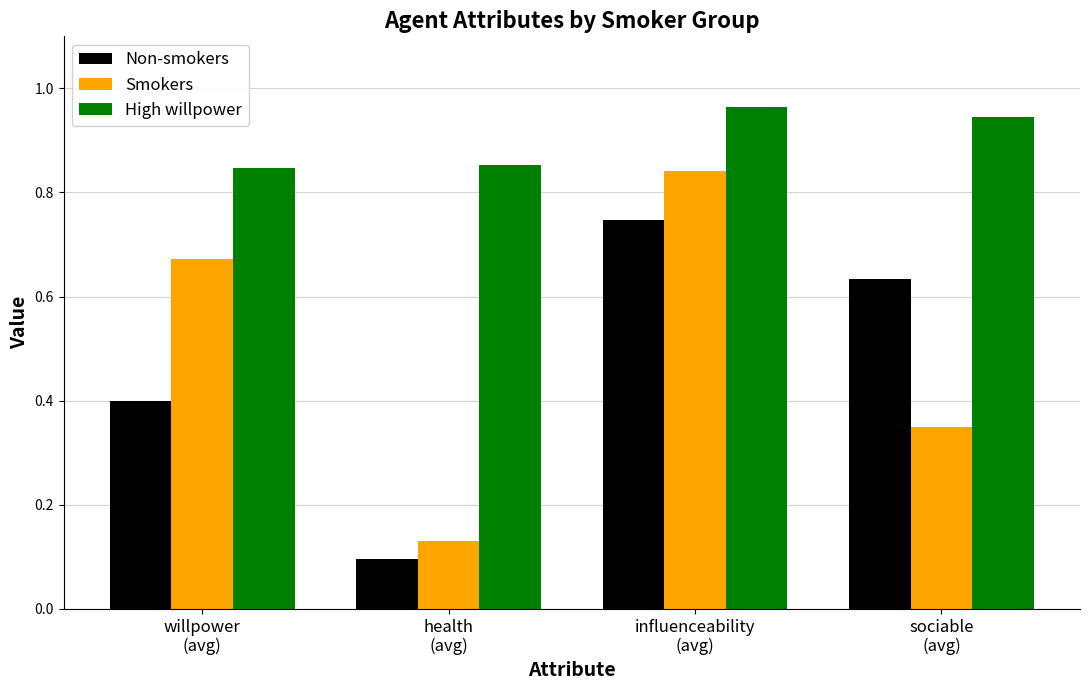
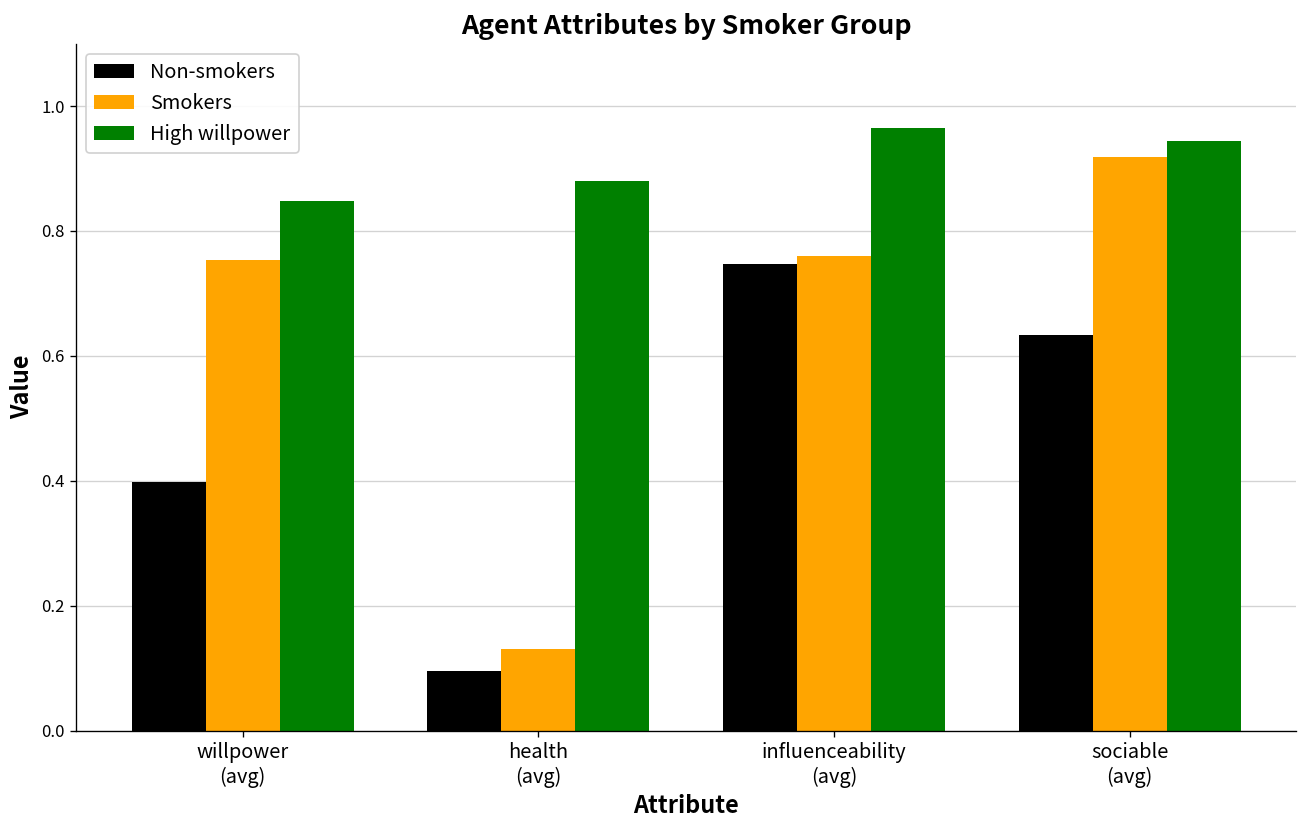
Smokers, willpower (avg): 0.67 -> 0.75
High willpower, health (avg): 0.85 -> 0.88
Smokers, influenceability (avg): 0.84 -> 0.76
Smokers, sociable (avg): 0.35 -> 0.92
